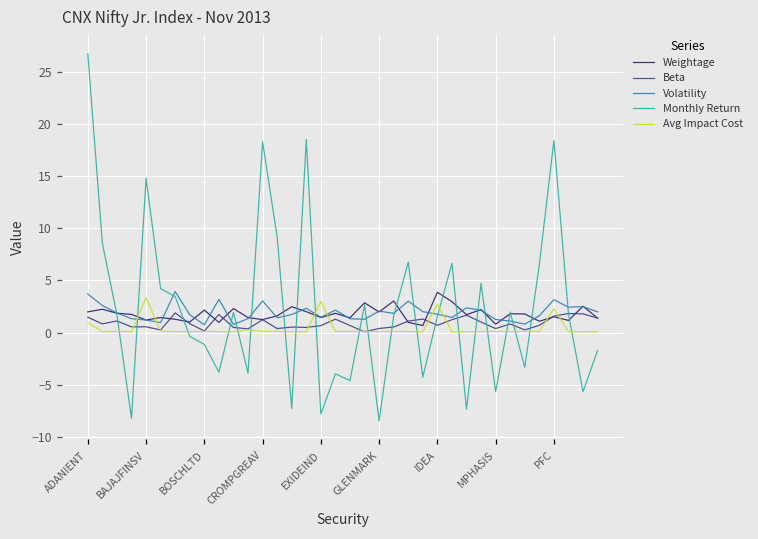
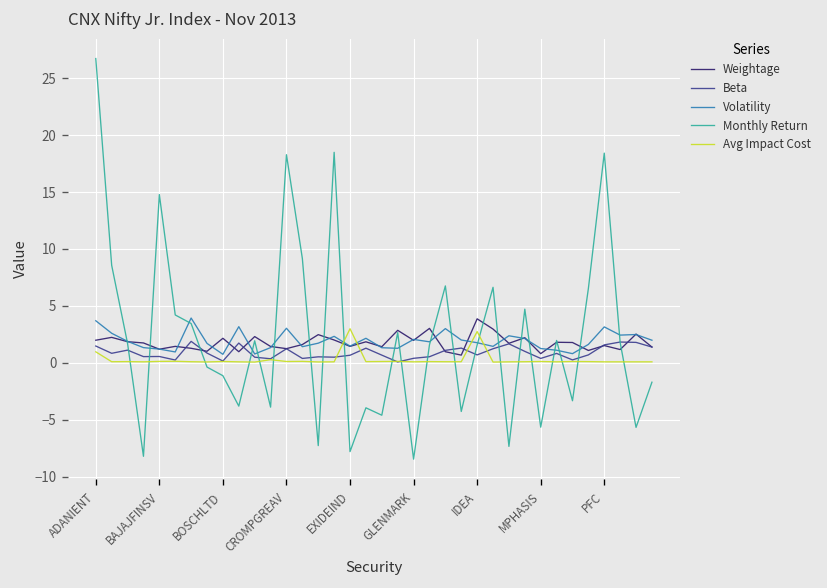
Avg Impact Cost, BAJAJFINSV: 3 -> 0
Avg Impact Cost, PFC: 2 -> 0
